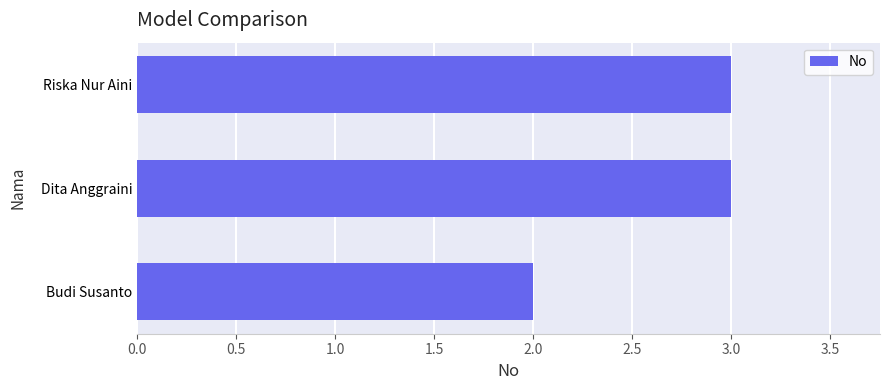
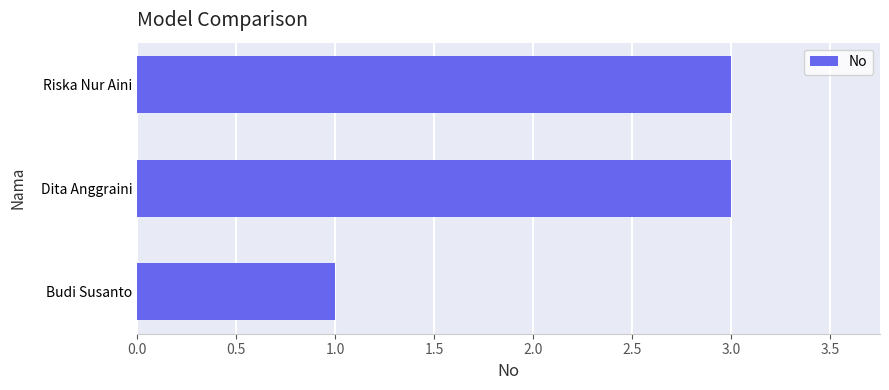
Budi Susanto: 2 -> 1
